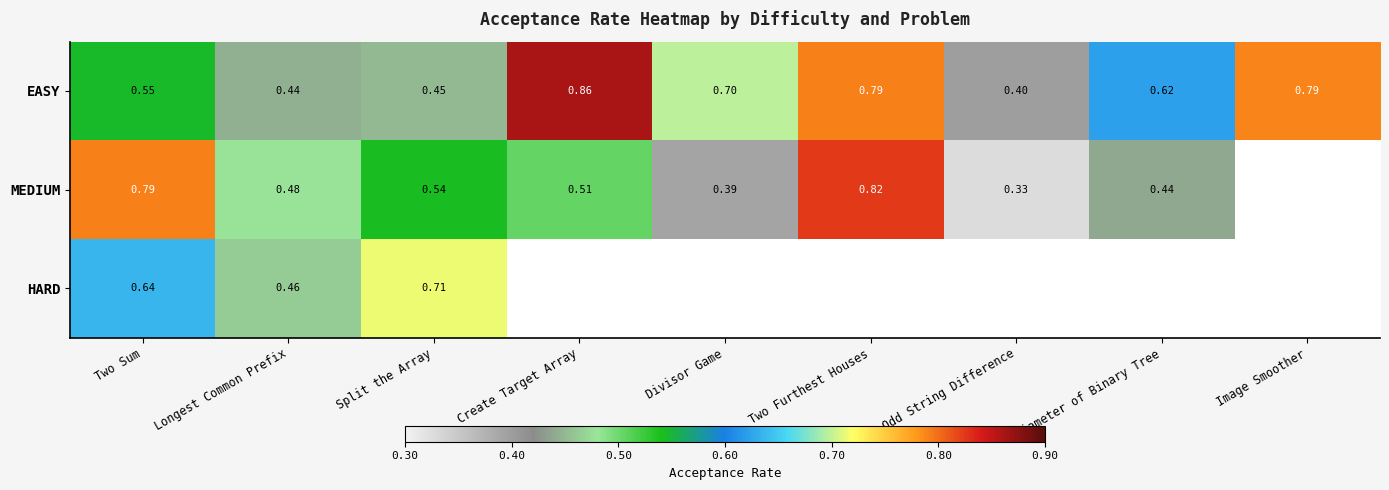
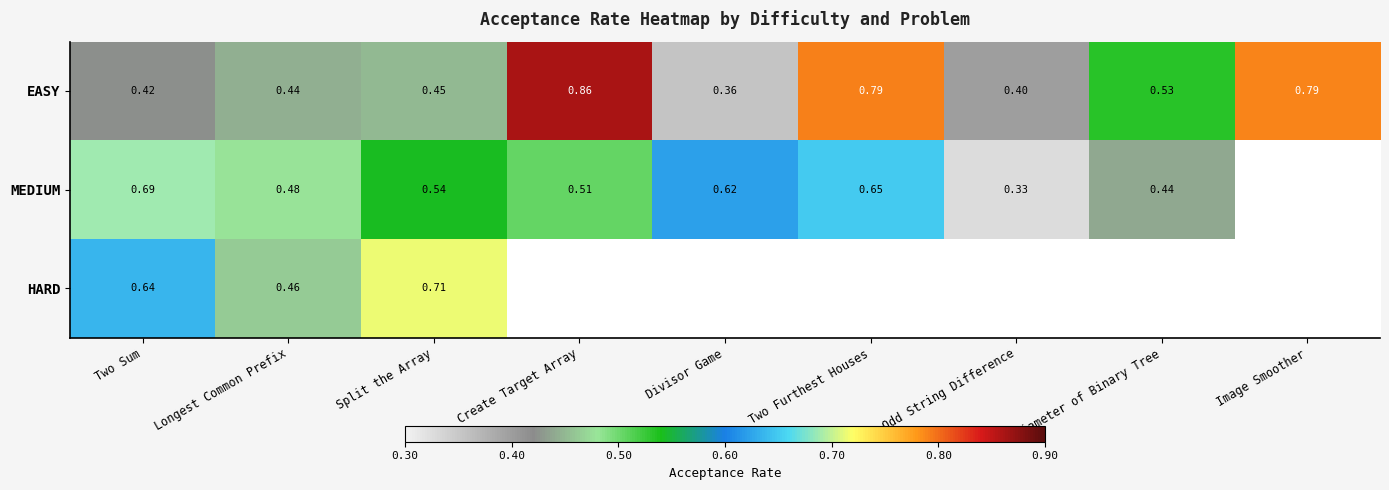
EASY, Two Sum: 0.55 -> 0.42
EASY, Divisor Game: 0.70 -> 0.36
EASY, Diameter of Binary Tree: 0.62 -> 0.53
MEDIUM, Two Sum: 0.79 -> 0.69
MEDIUM, Divisor Game: 0.39 -> 0.62
MEDIUM, Two Furthest Houses: 0.82 -> 0.65
